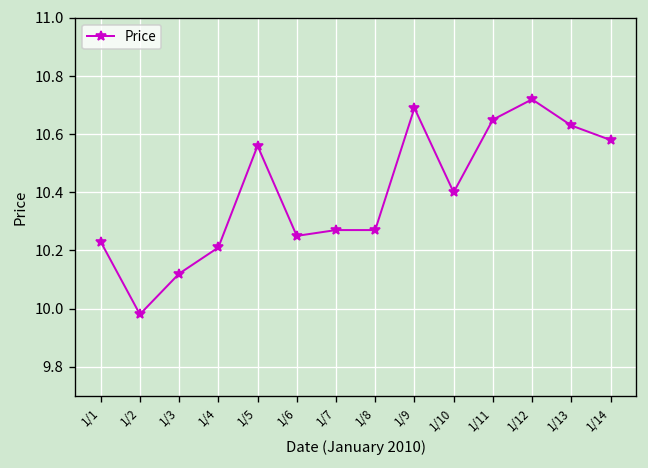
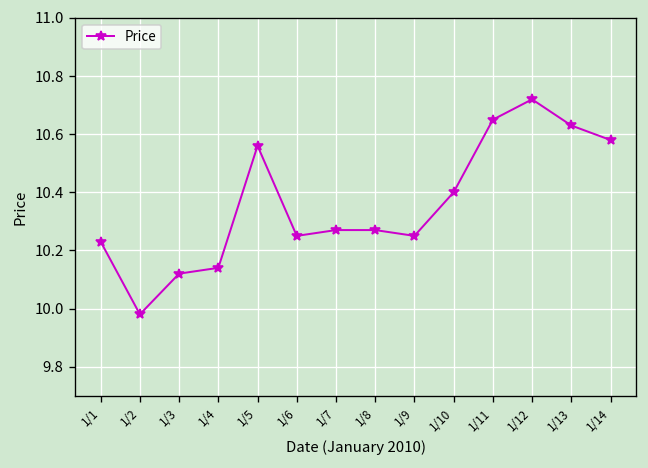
1/4: 10.21 -> 10.14
1/9: 10.69 -> 10.25
